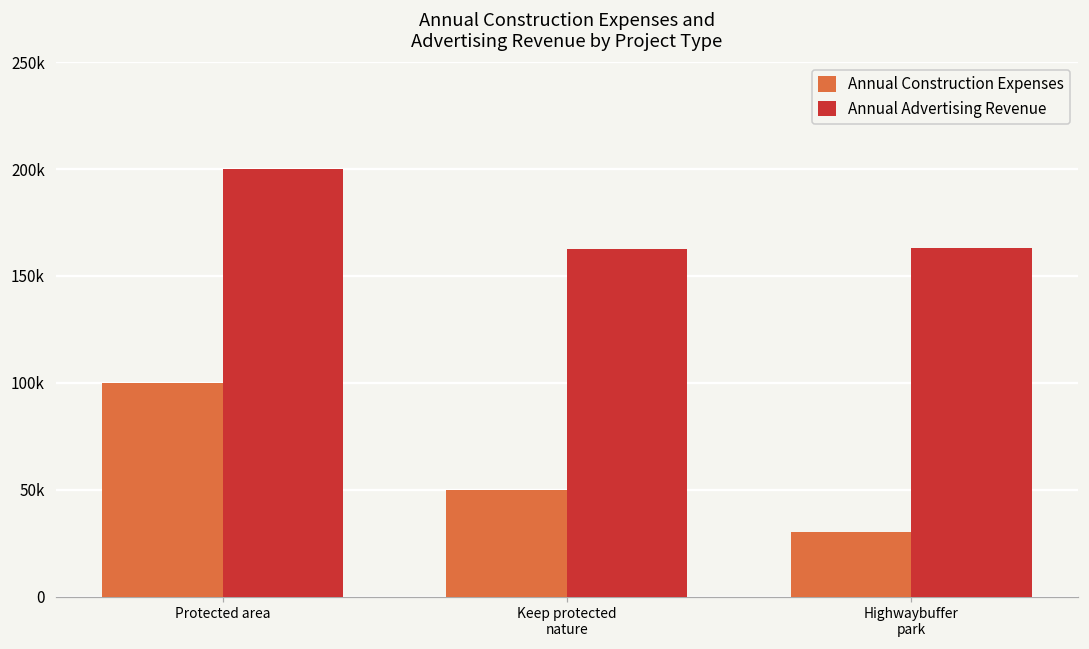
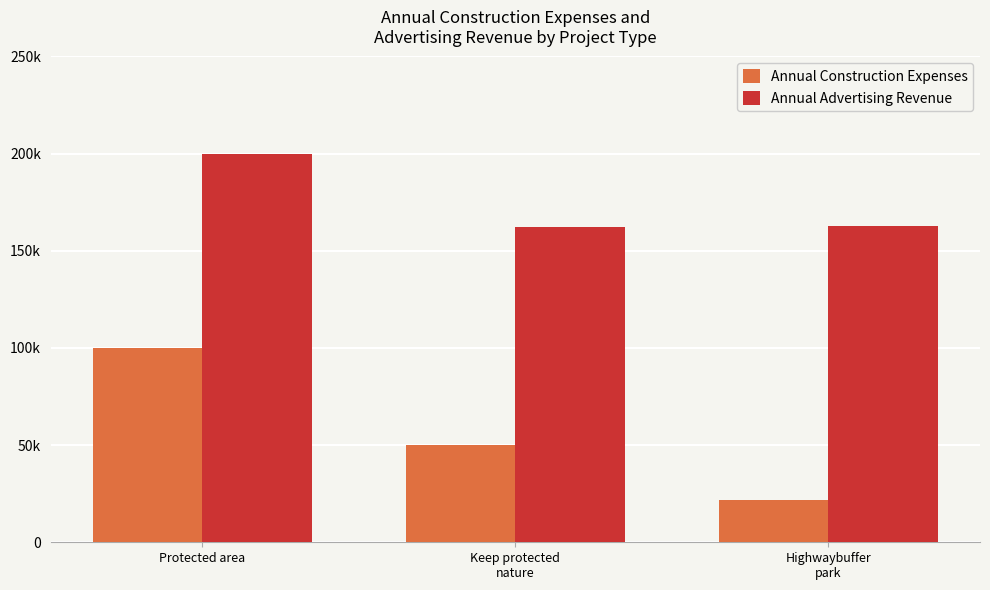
Annual Construction Expenses, Highwaybuffer park: 30000 -> 22000
